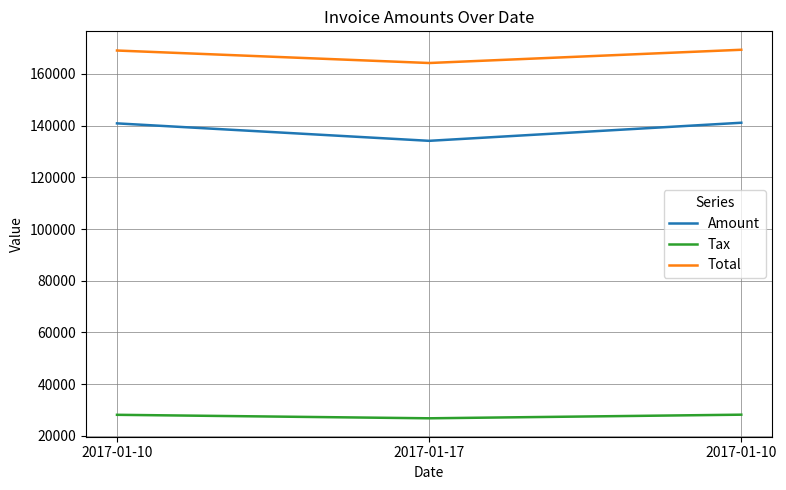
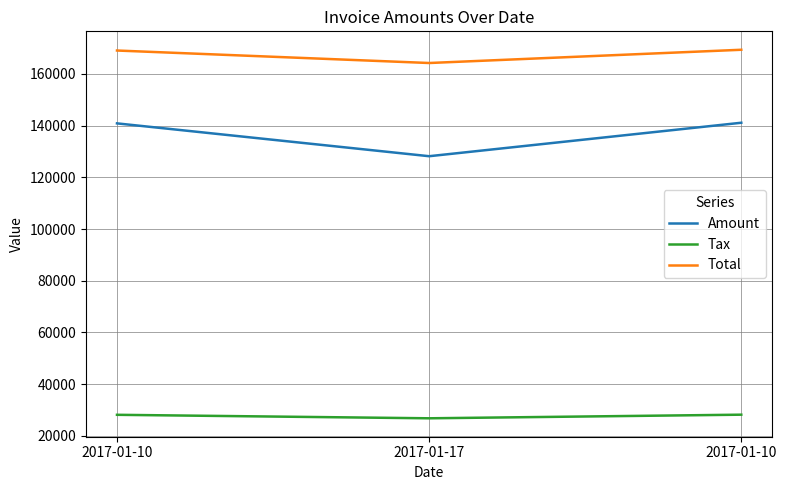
Amount, 2017-01-17: 134000 -> 128000
